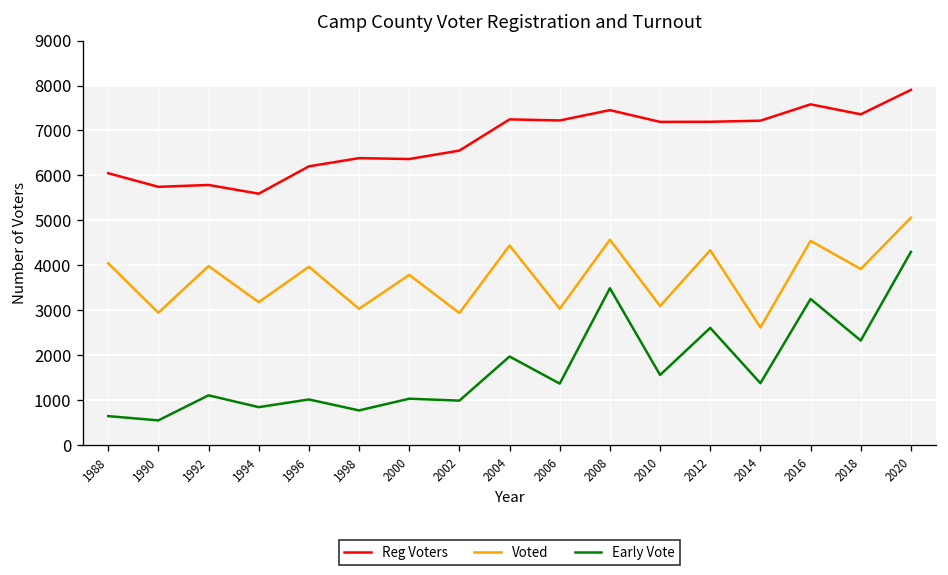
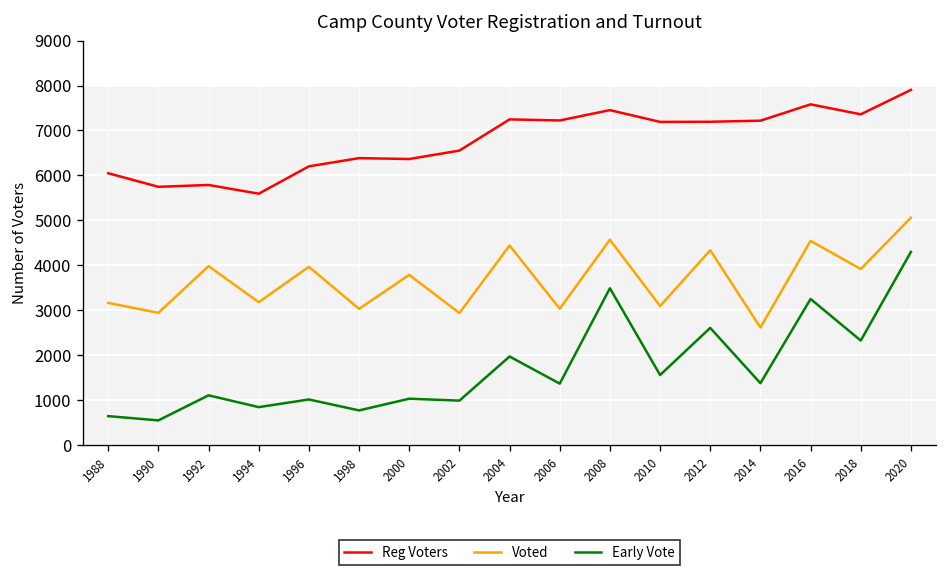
Voted, 1988: 4000 -> 3200
